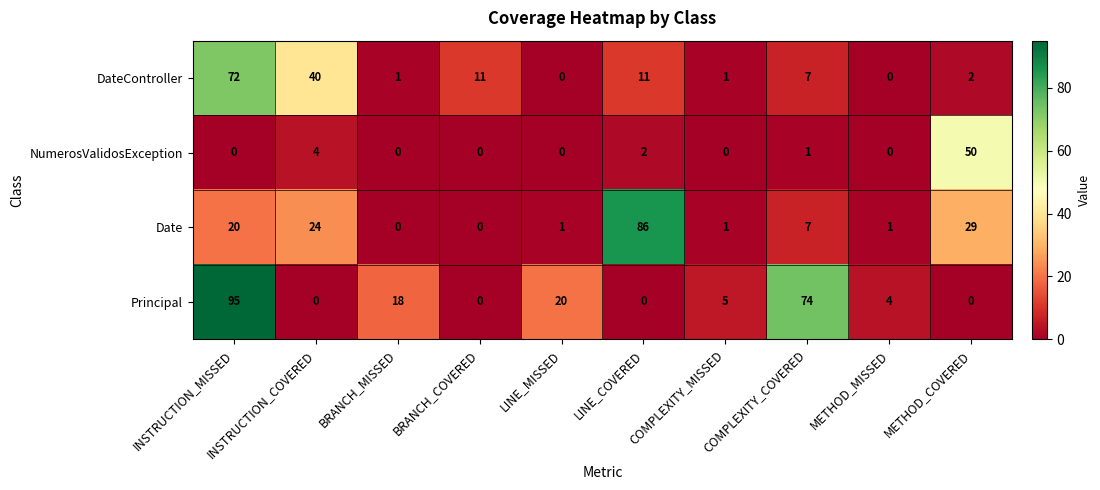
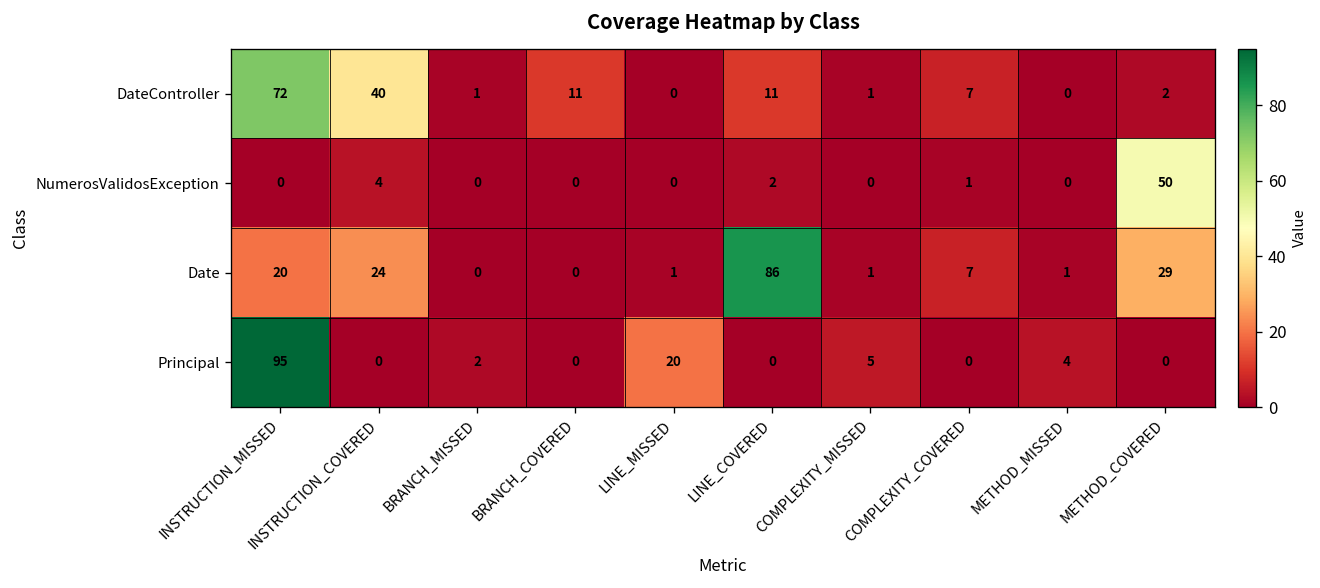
Principal, BRANCH_MISSED: 18 -> 2
Principal, COMPLEXITY_COVERED: 74 -> 0
